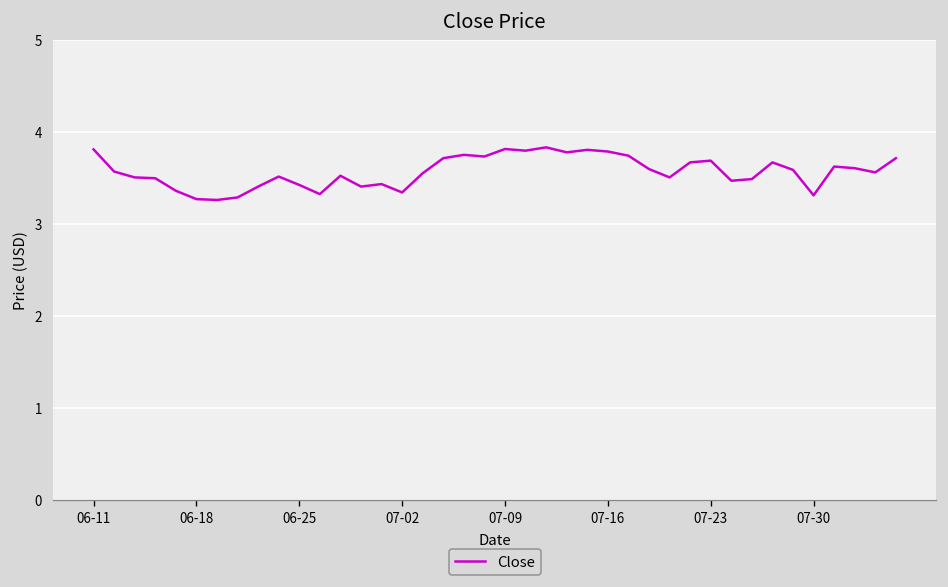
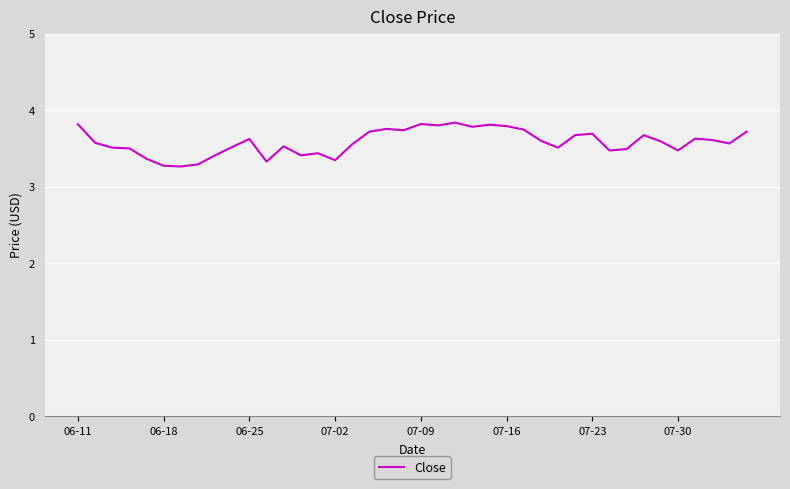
06-25: 3.4 -> 3.6
07-30: 3.3 -> 3.5
